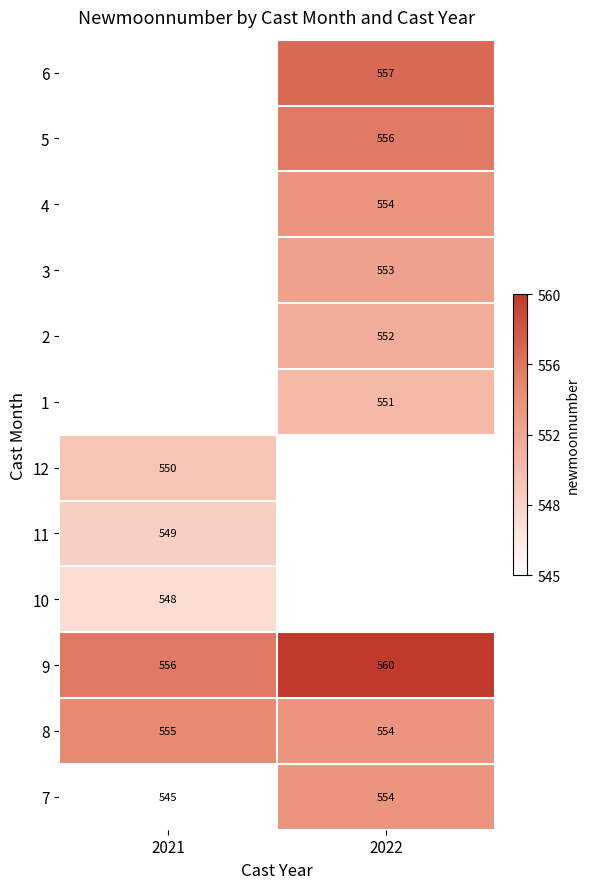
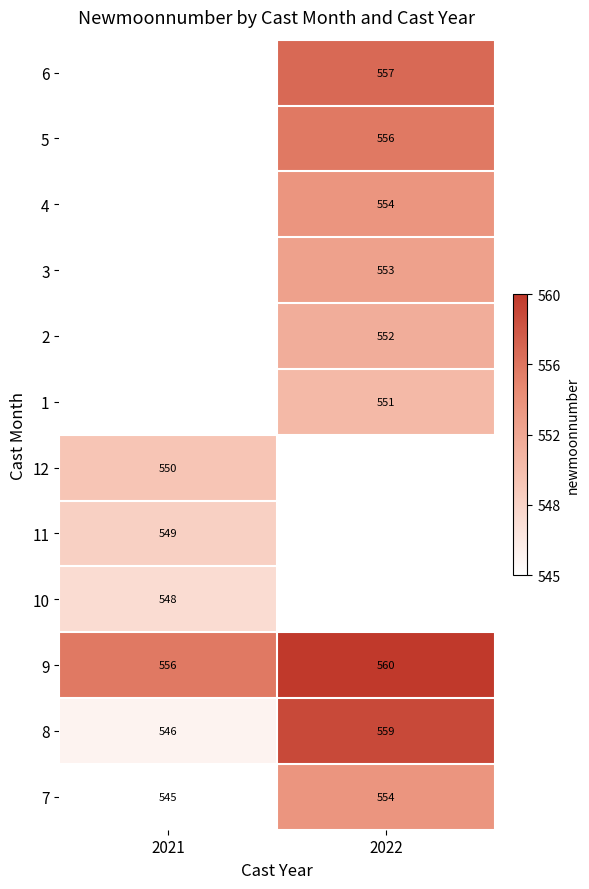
8, 2021: 555 -> 546
8, 2022: 554 -> 559
